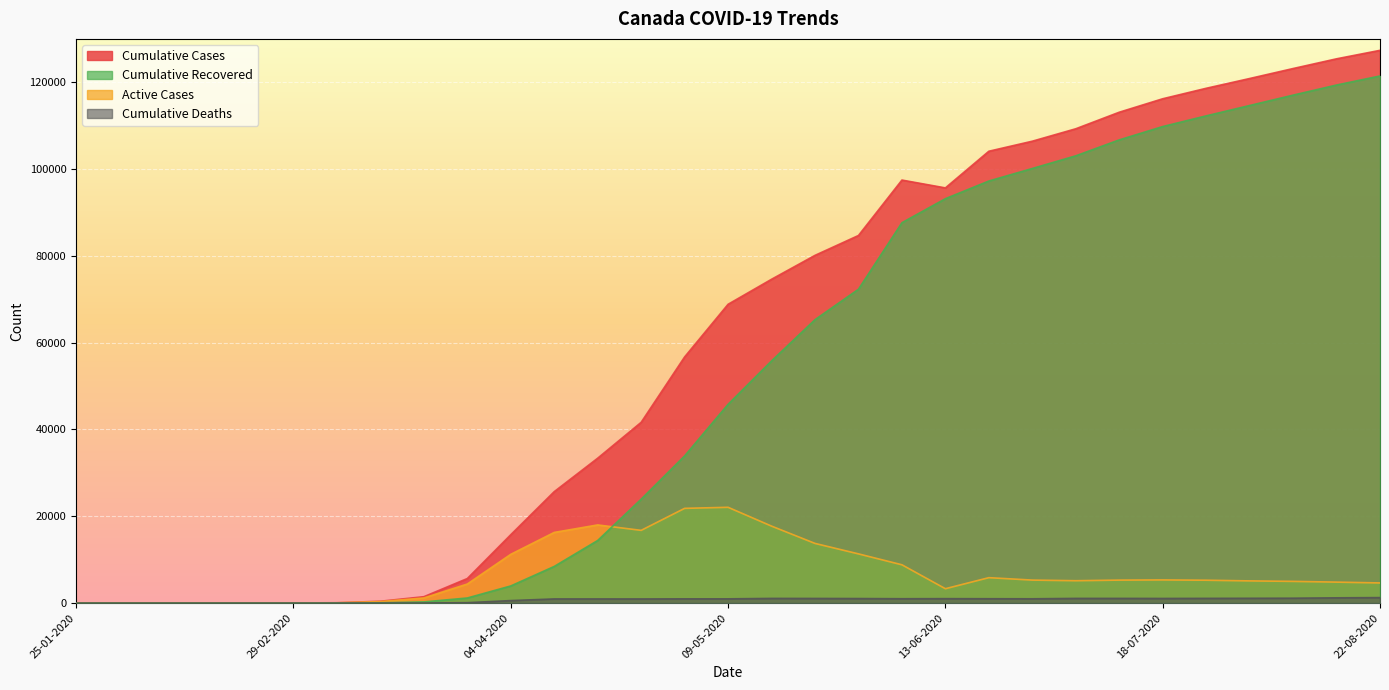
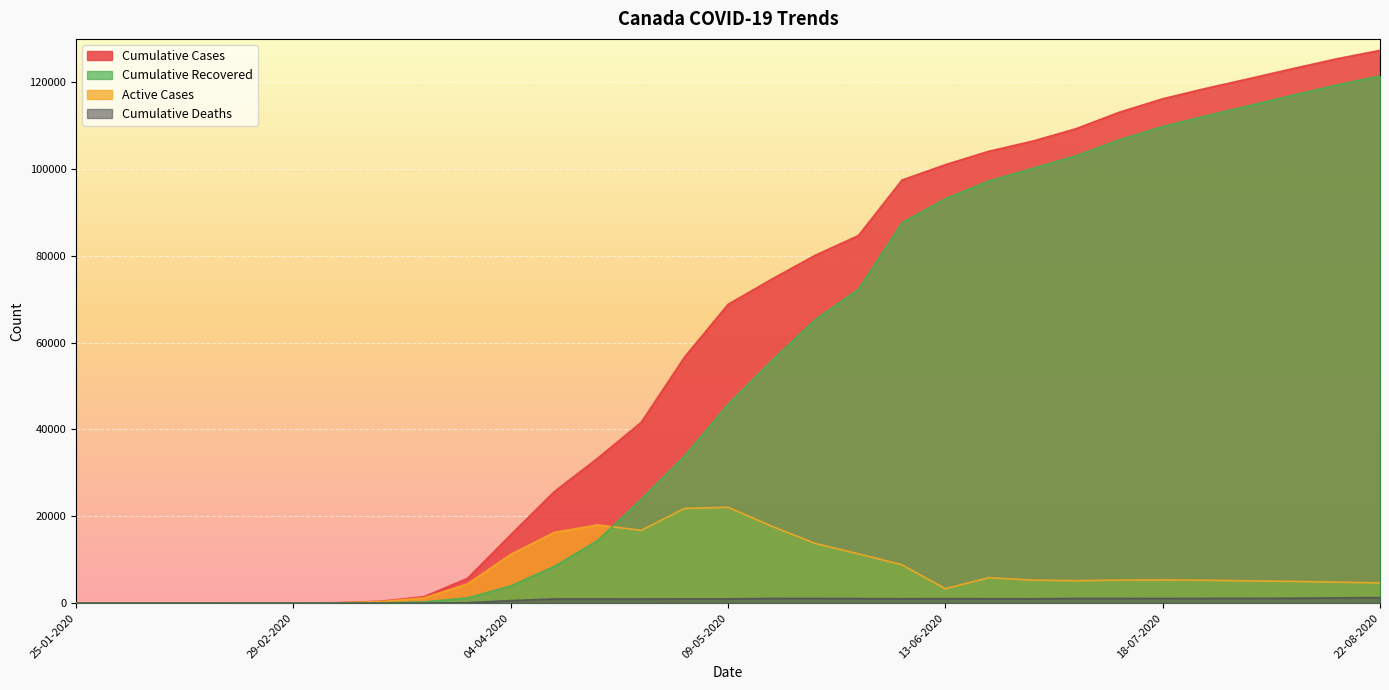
Cumulative Cases, 13-06-2020: 96000 -> 101000
